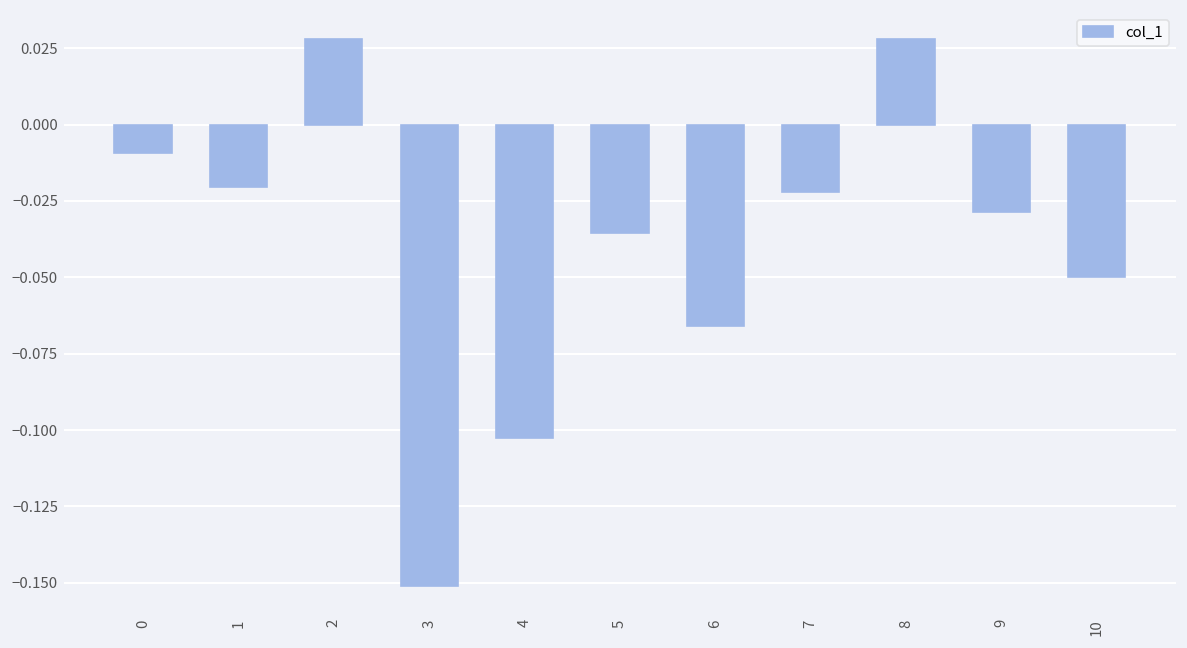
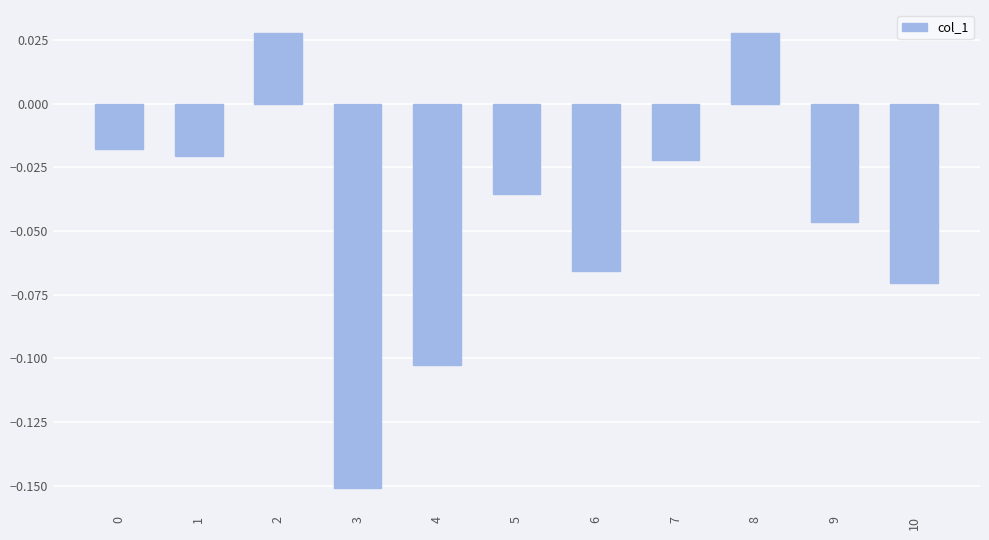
0: -0.009 -> -0.018
9: -0.029 -> -0.047
10: -0.050 -> -0.070
